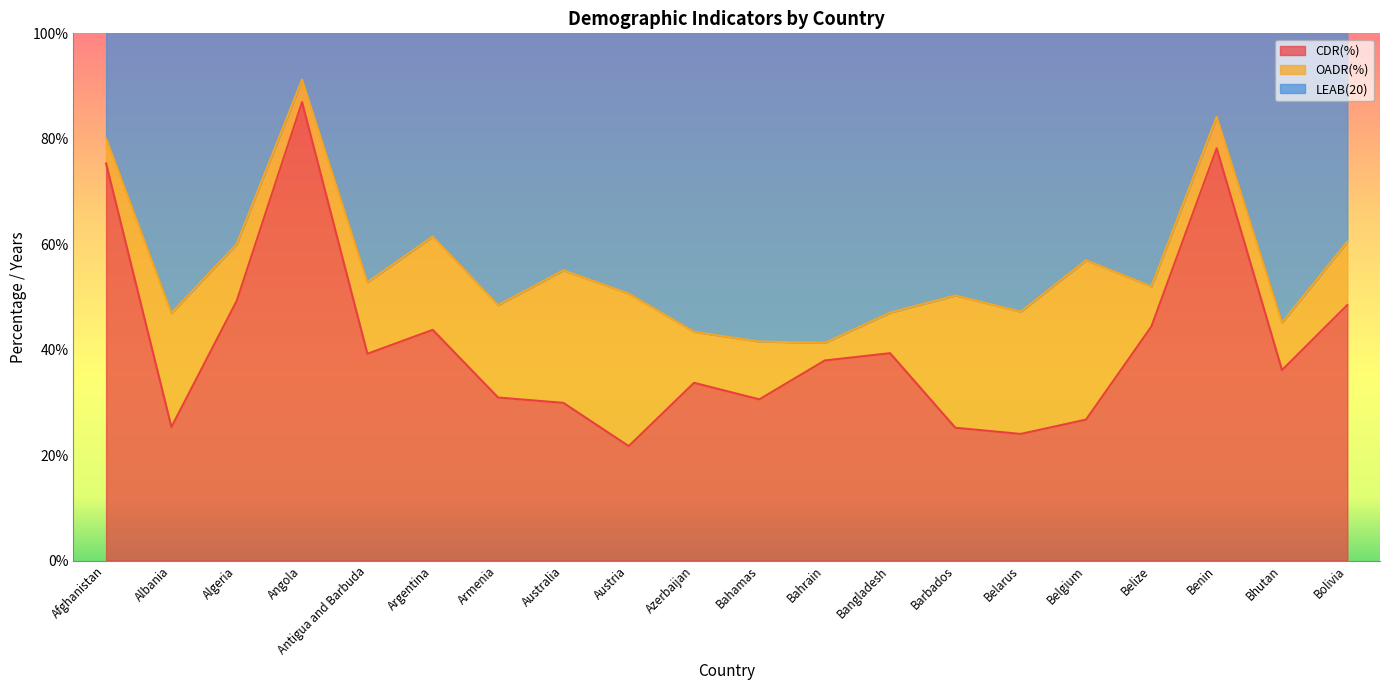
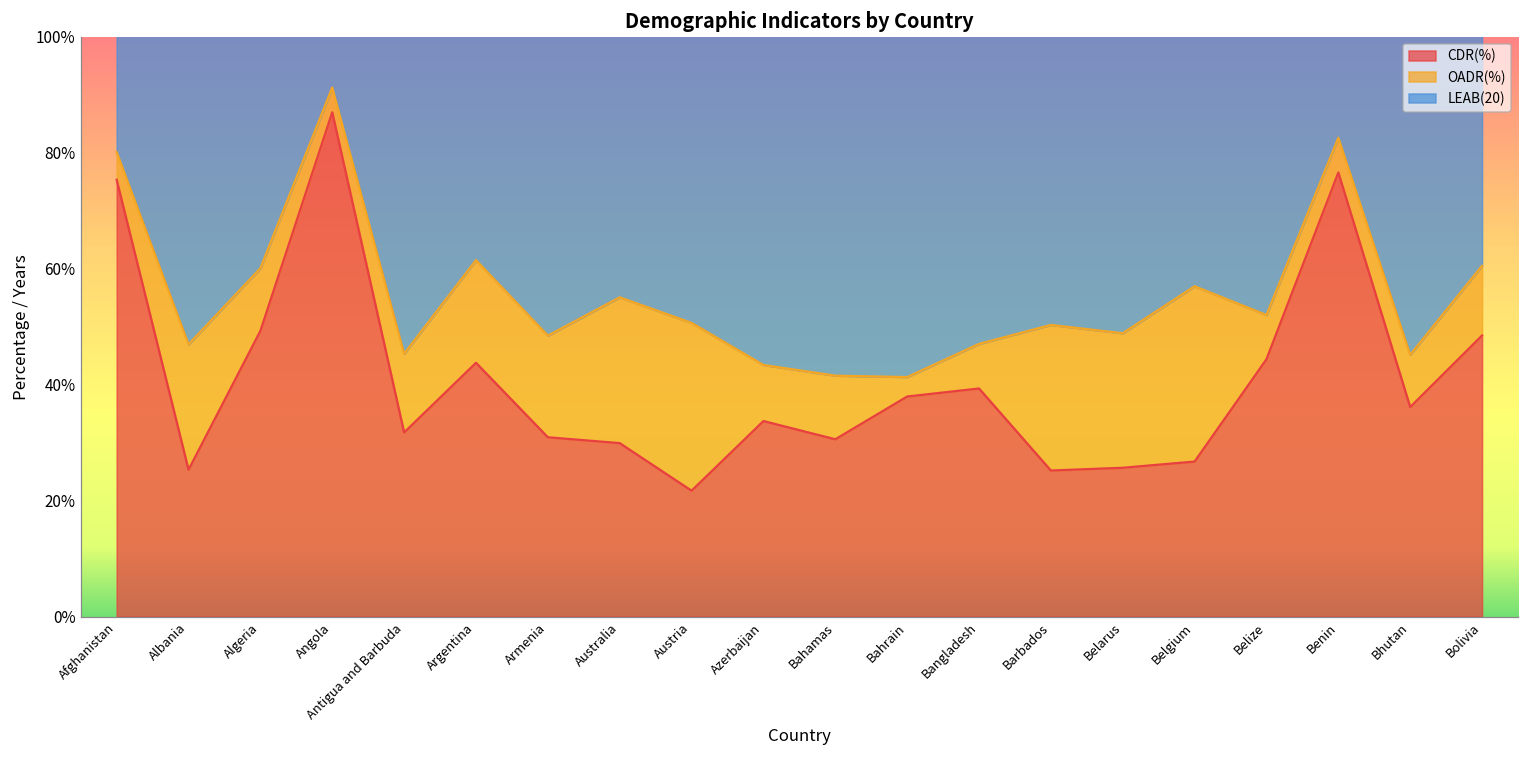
CDR(%), Antigua and Barbuda: 39% -> 32%
CDR(%), Belarus: 24% -> 26%
CDR(%), Benin: 78% -> 77%
